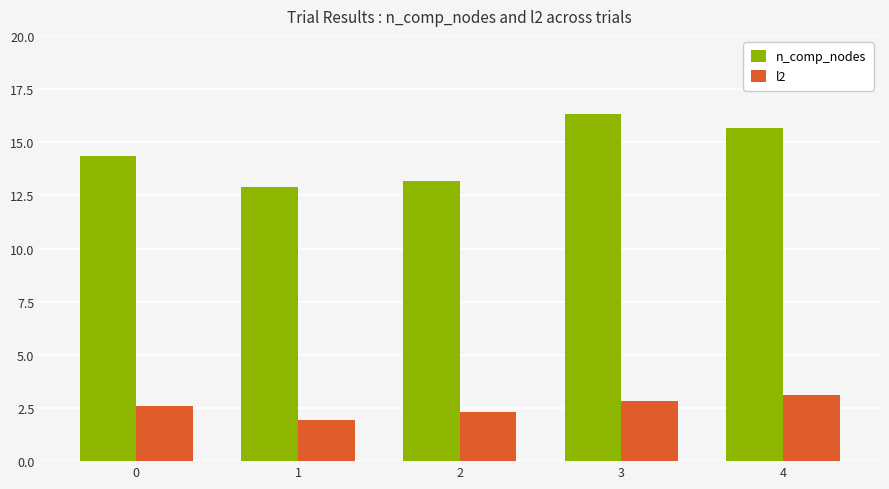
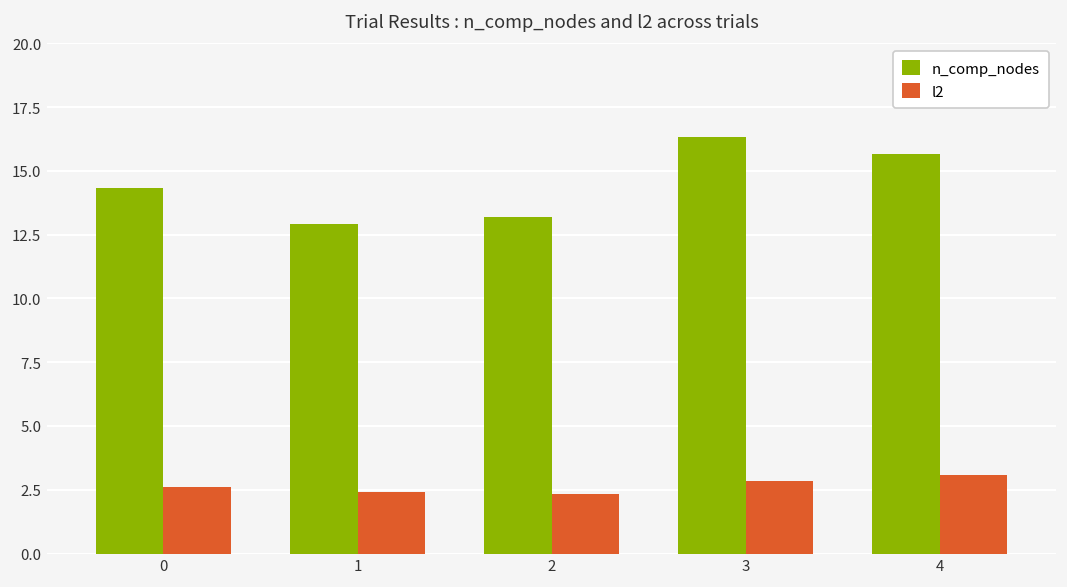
l2, 1: 2.0 -> 2.4
